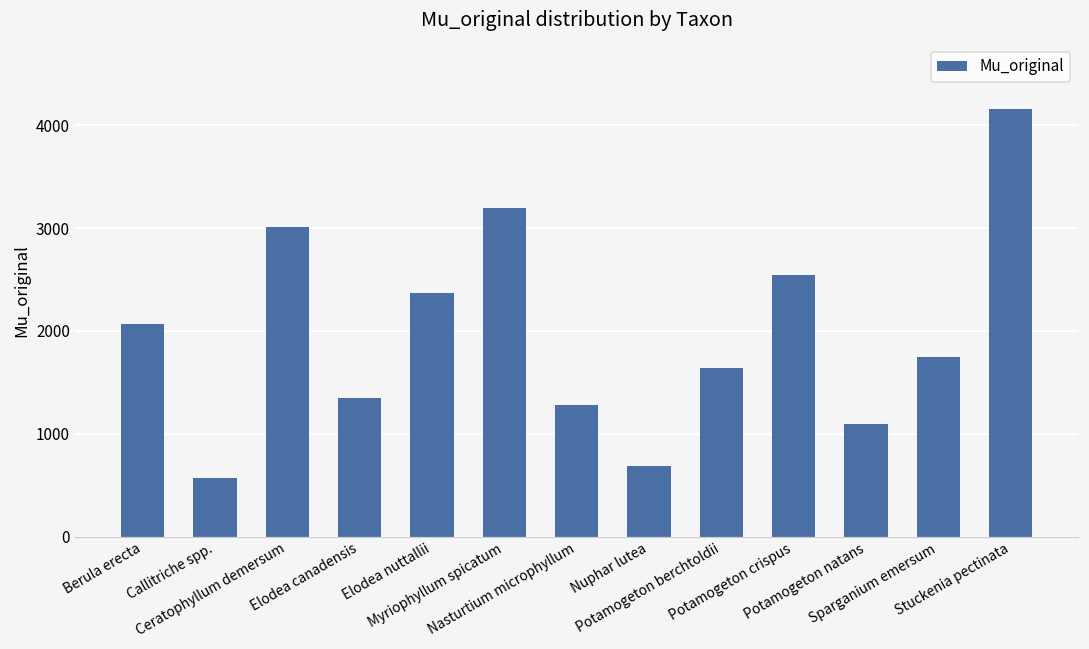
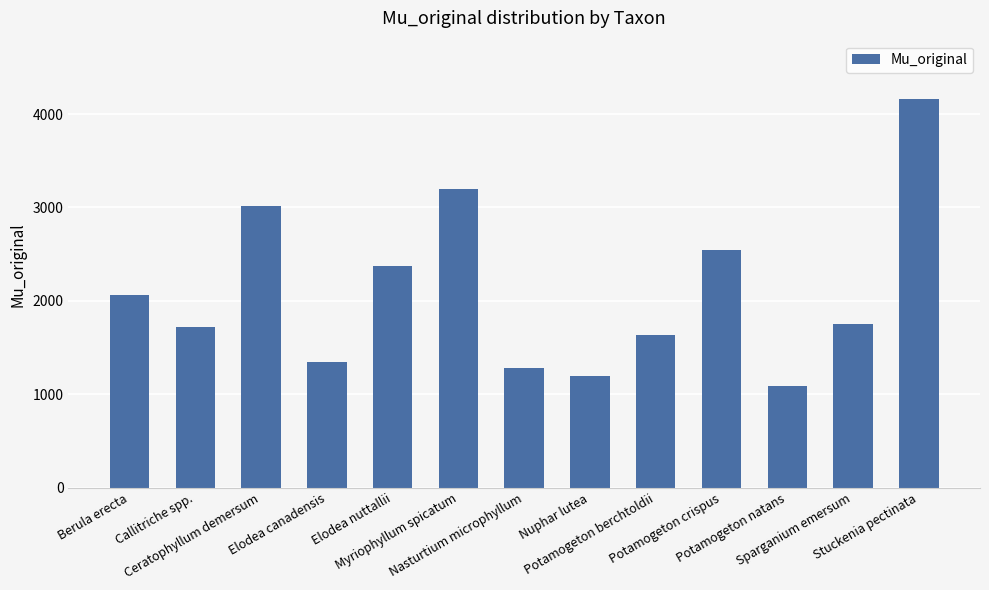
Callitriche spp.: 600 -> 1700
Nuphar lutea: 700 -> 1200
